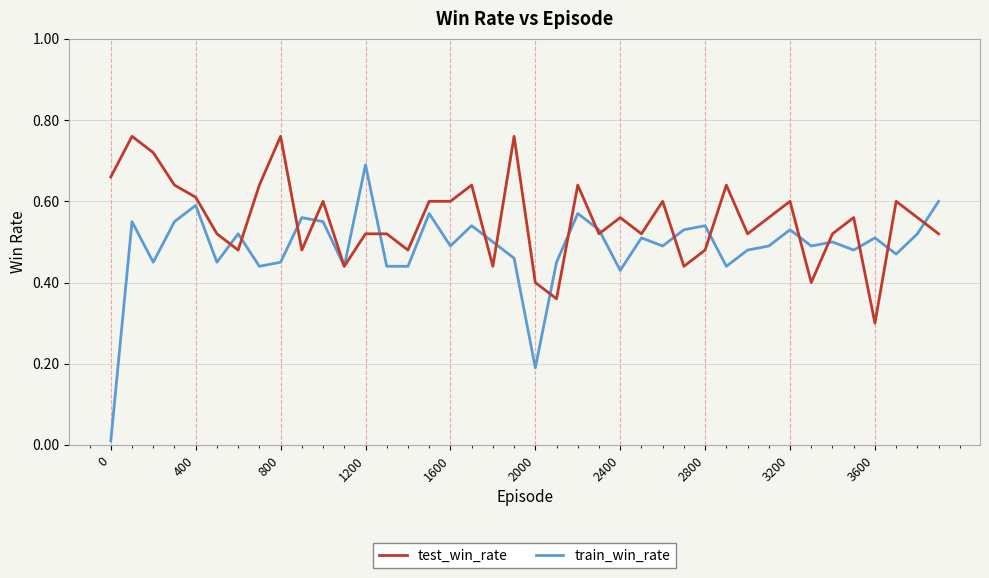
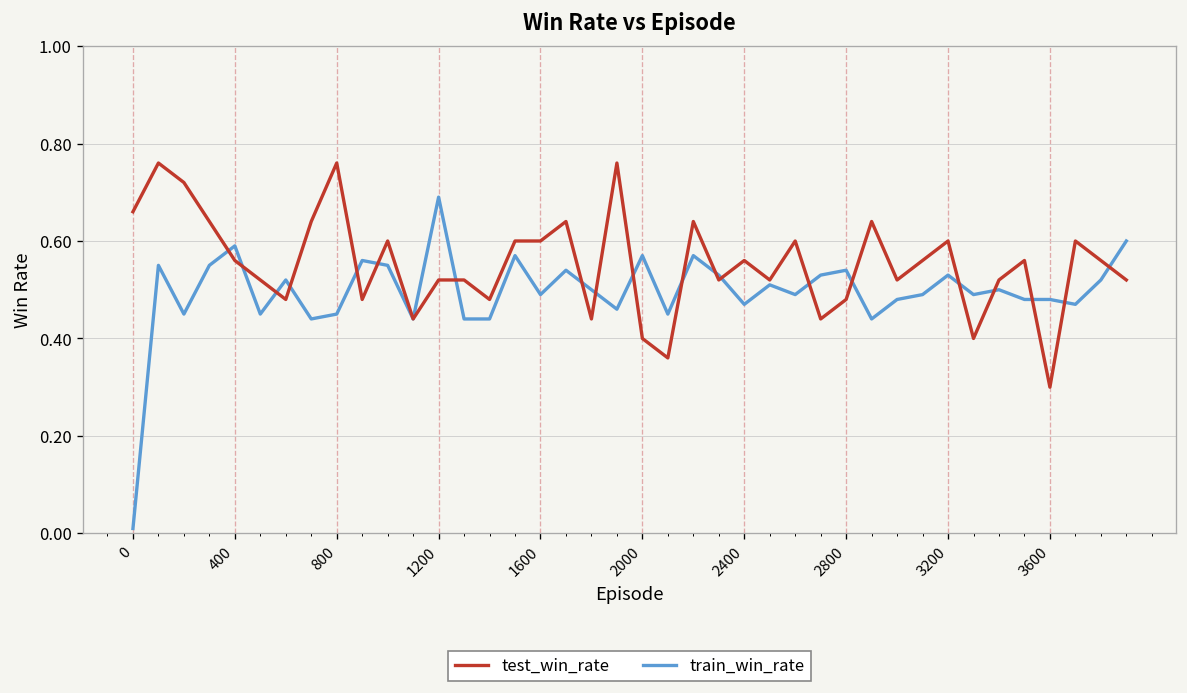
test_win_rate, 400: 0.61 -> 0.56
train_win_rate, 2000: 0.19 -> 0.57
train_win_rate, 2400: 0.43 -> 0.47
train_win_rate, 3600: 0.51 -> 0.48
